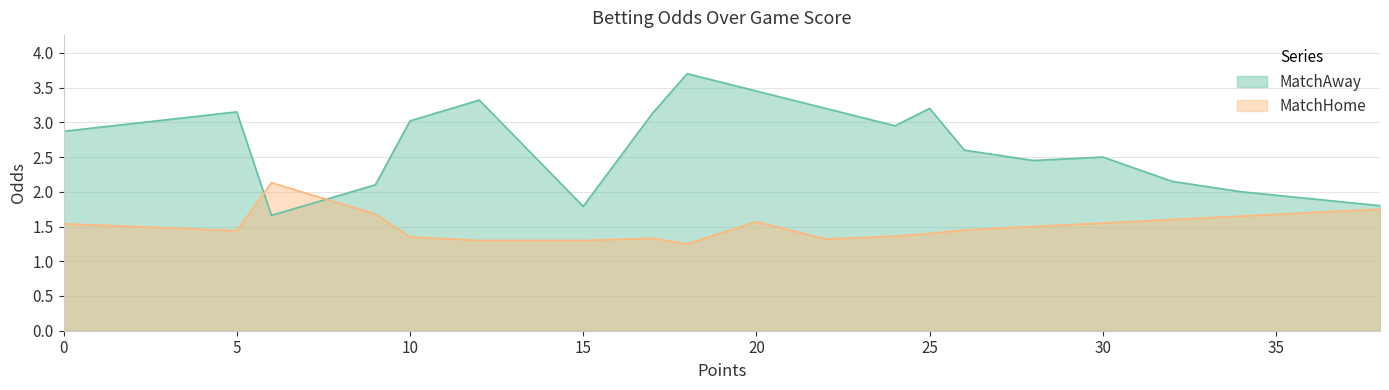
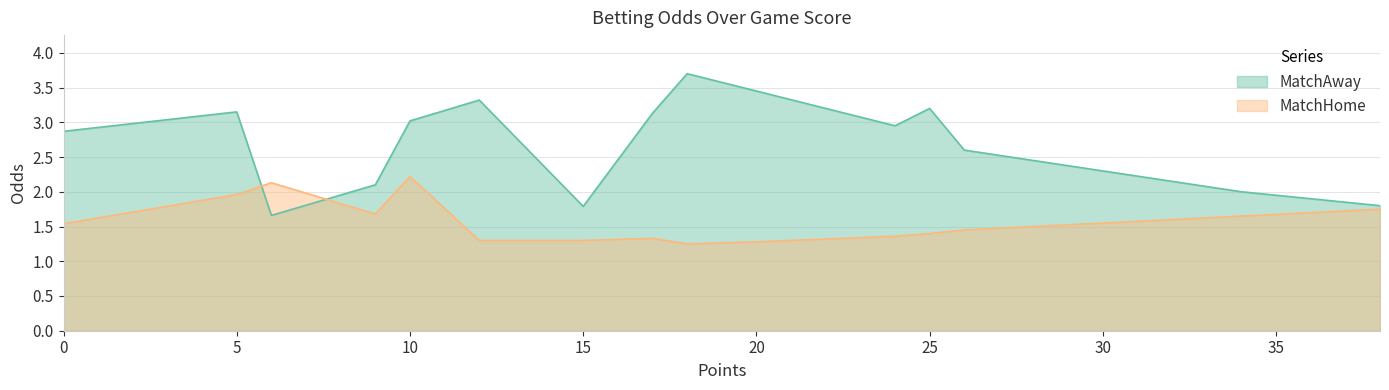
MatchHome, 5: 1.4 -> 2.0
MatchHome, 10: 1.4 -> 2.2
MatchHome, 20: 1.6 -> 1.3
MatchAway, 30: 2.5 -> 2.3
